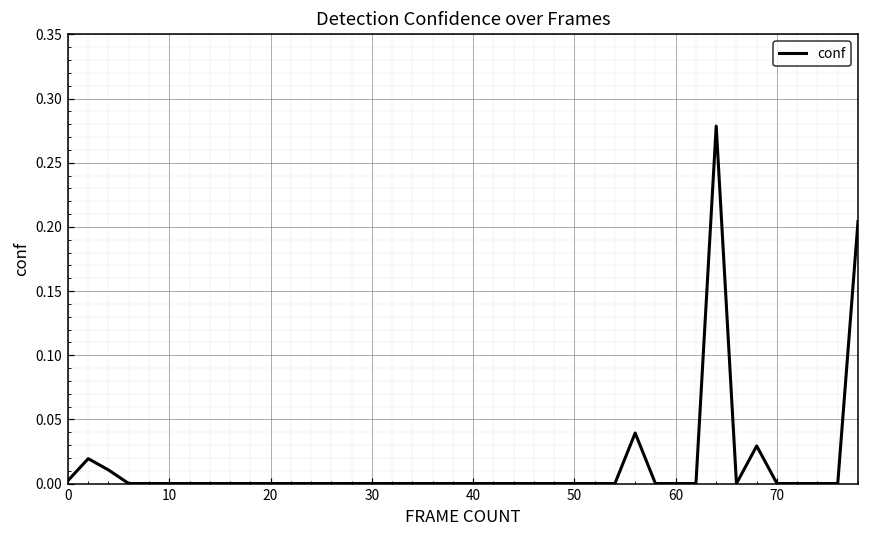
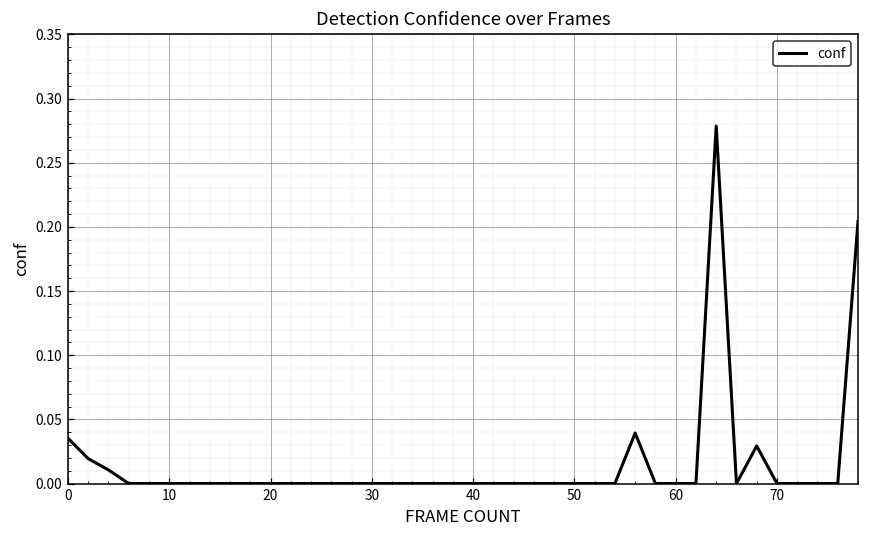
0: 0.002 -> 0.035
